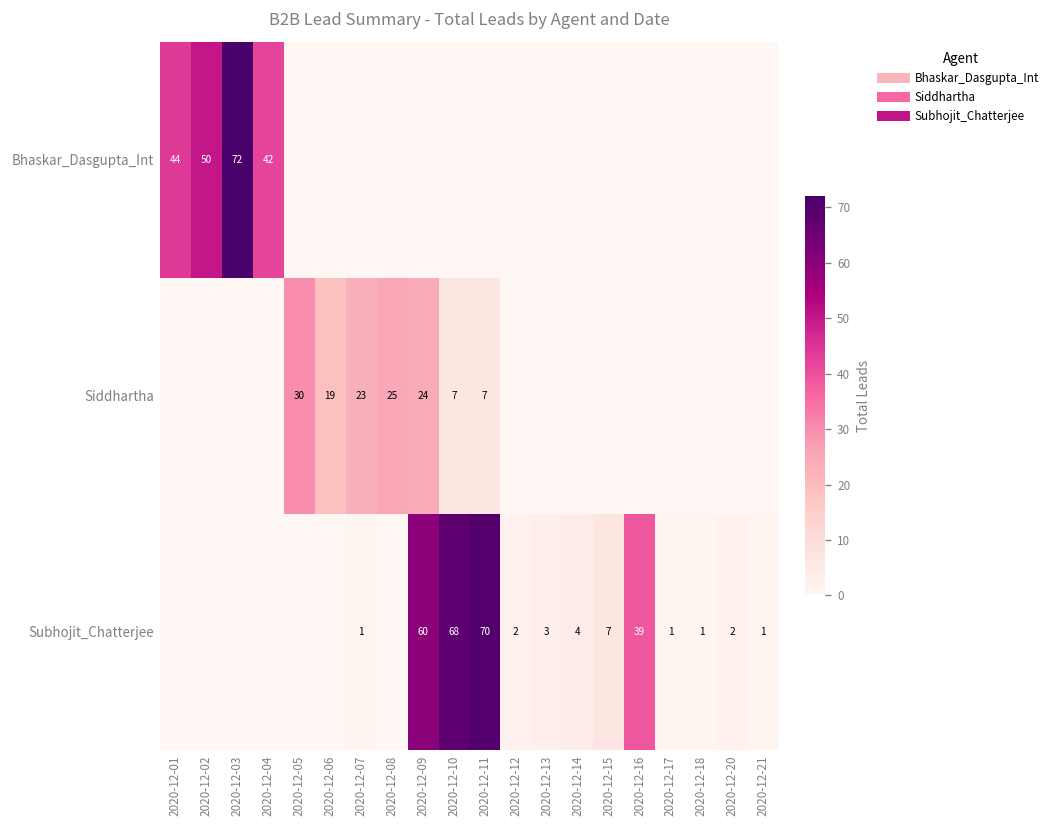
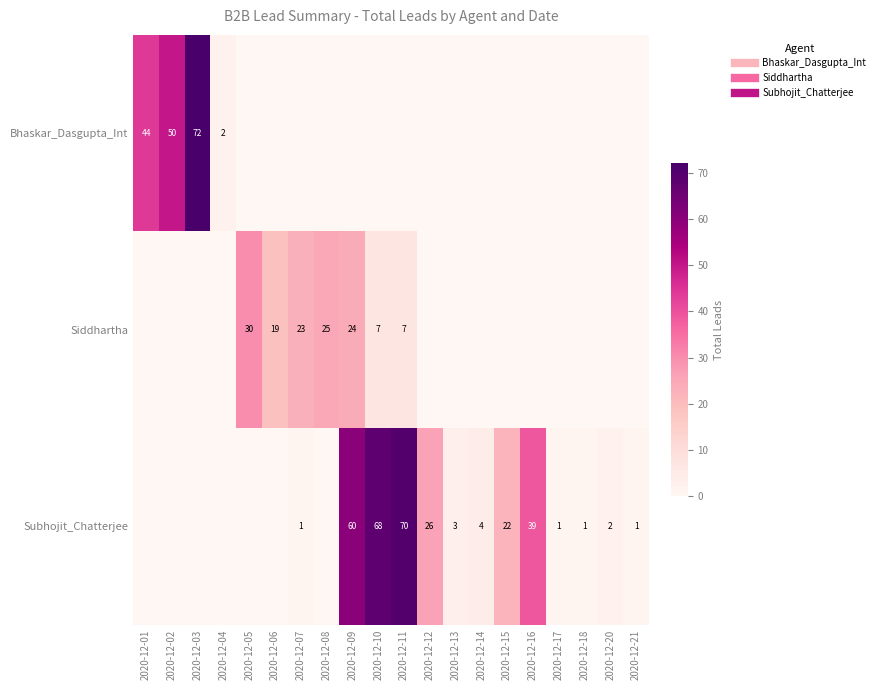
Bhaskar_Dasgupta_Int, 2020-12-04: 42 -> 2
Subhojit_Chatterjee, 2020-12-12: 2 -> 26
Subhojit_Chatterjee, 2020-12-15: 7 -> 22
